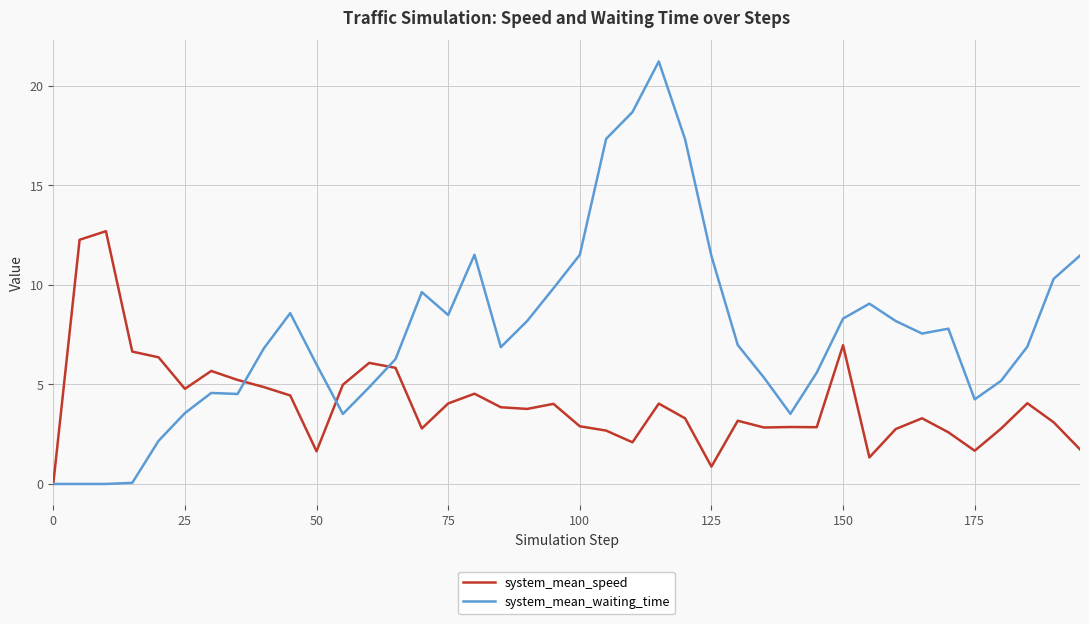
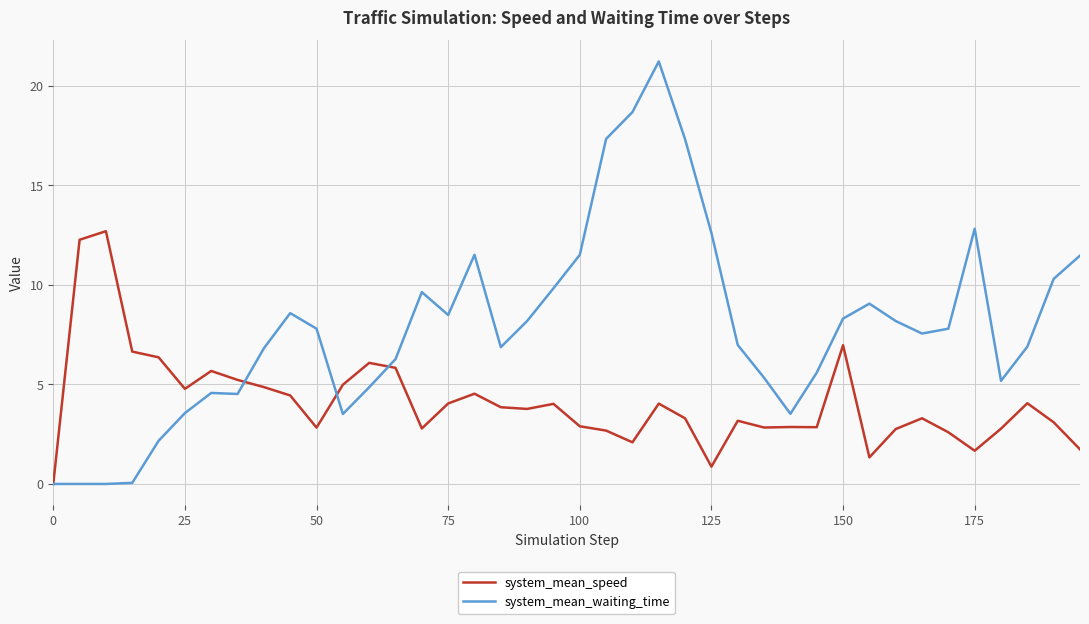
system_mean_speed, 50: 1.6 -> 2.8
system_mean_waiting_time, 50: 6.0 -> 7.8
system_mean_waiting_time, 125: 11.5 -> 12.6
system_mean_waiting_time, 175: 4.3 -> 12.8
